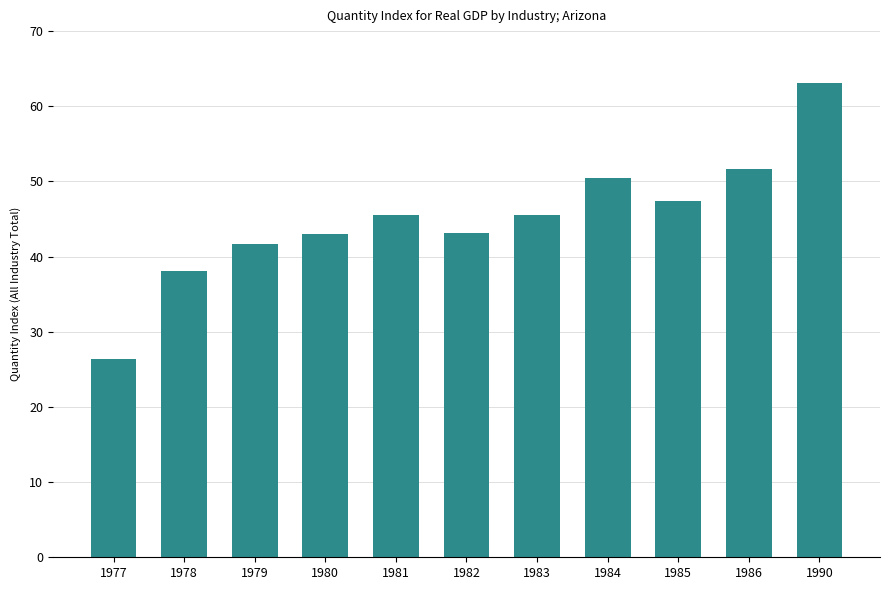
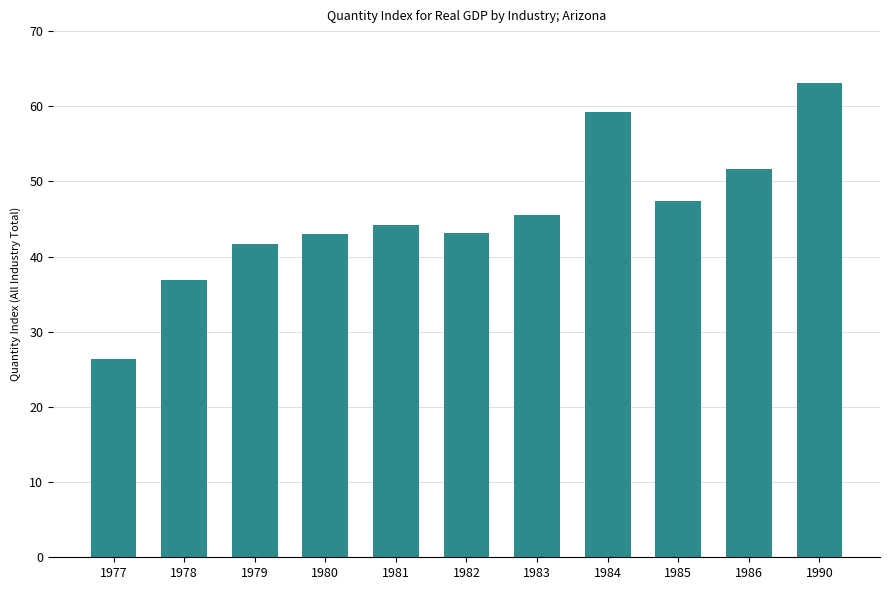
1978: 38 -> 37
1981: 46 -> 44
1984: 51 -> 59
